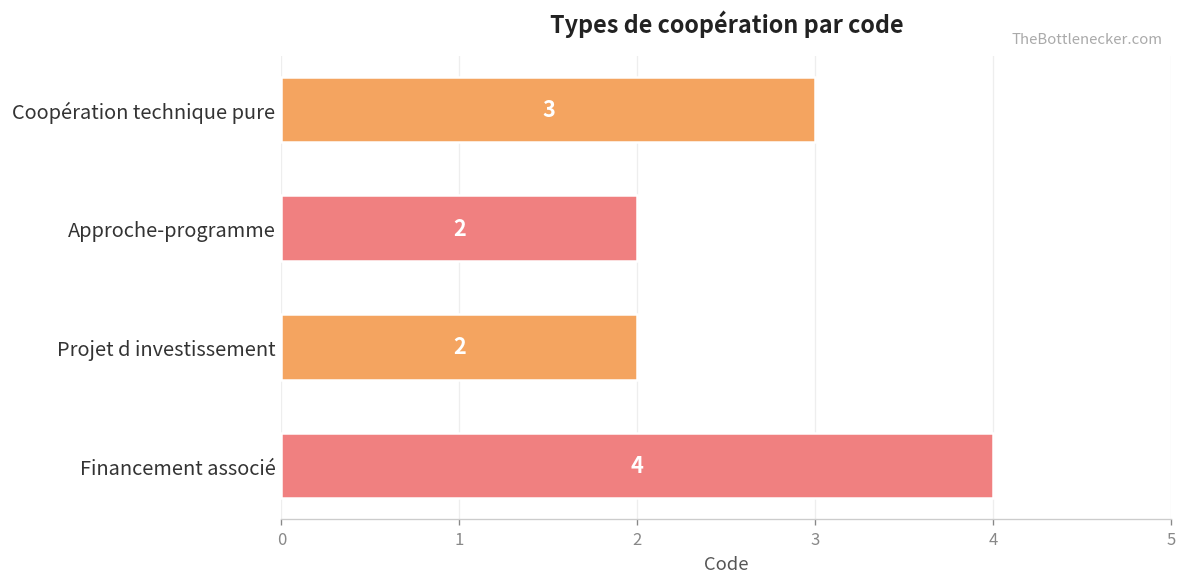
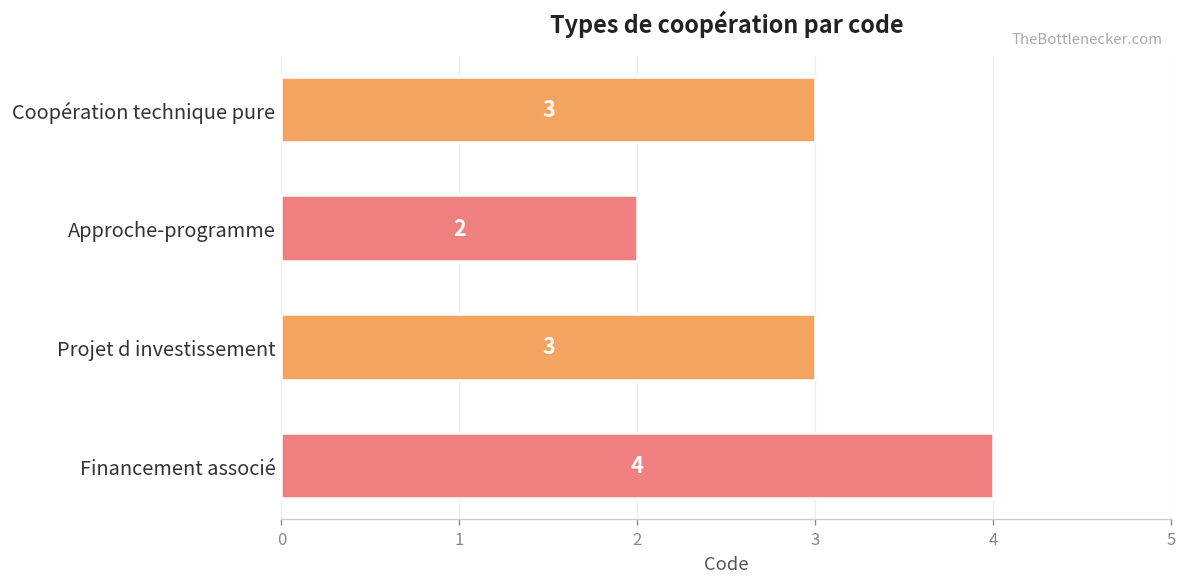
Projet d investissement: 2 -> 3
